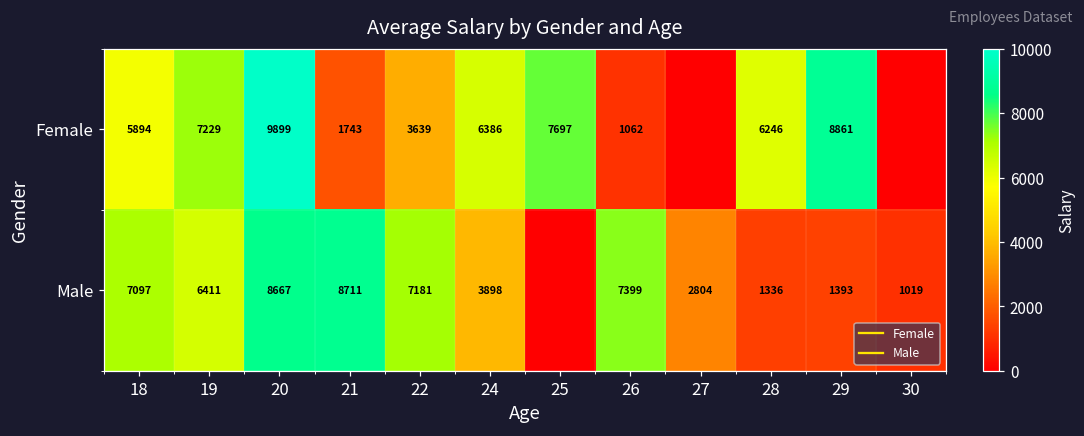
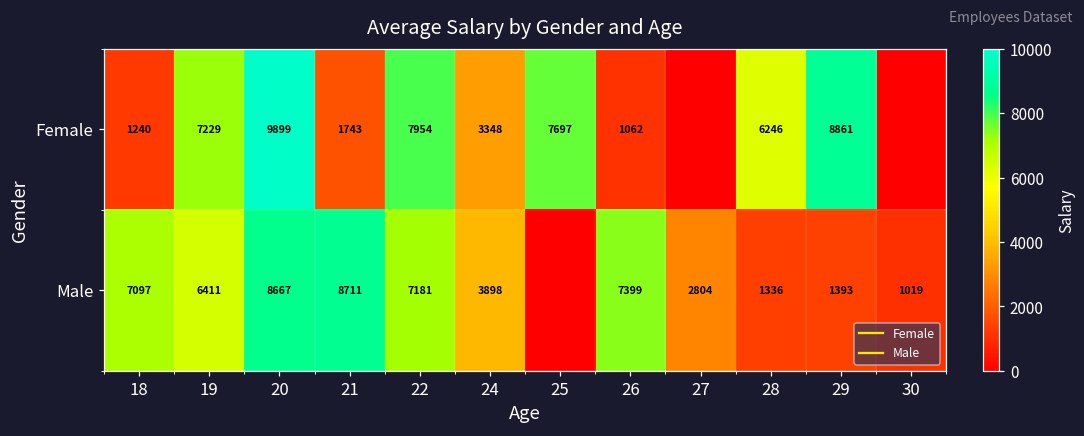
Female, 18: 5894 -> 1240
Female, 22: 3639 -> 7954
Female, 24: 6386 -> 3348
